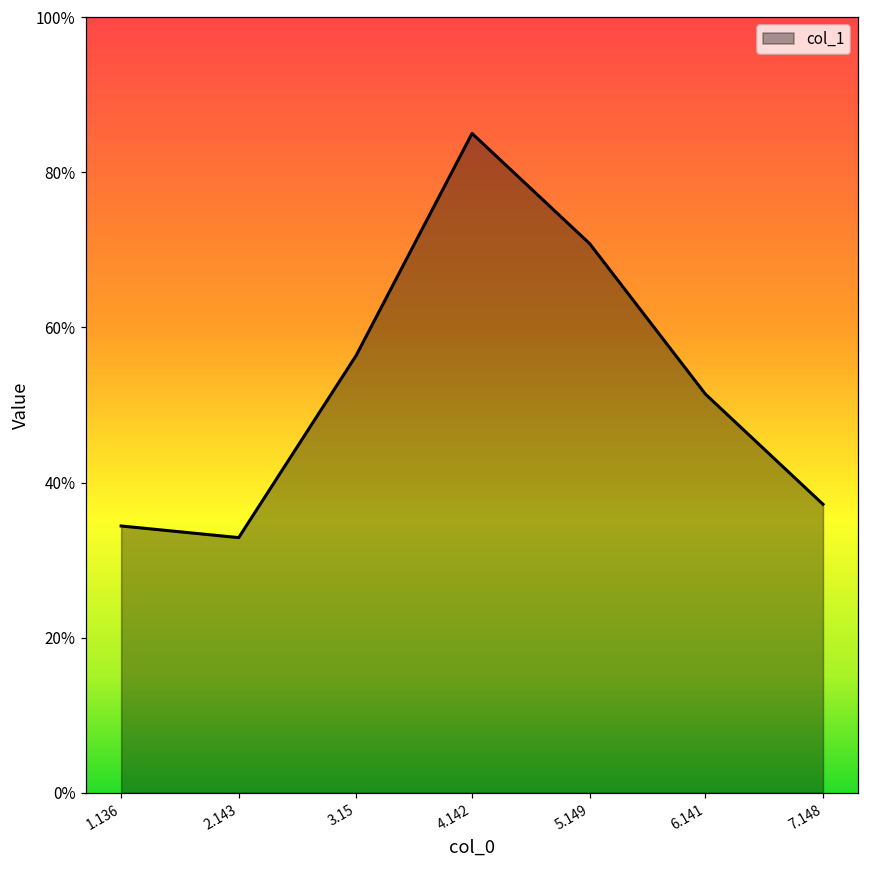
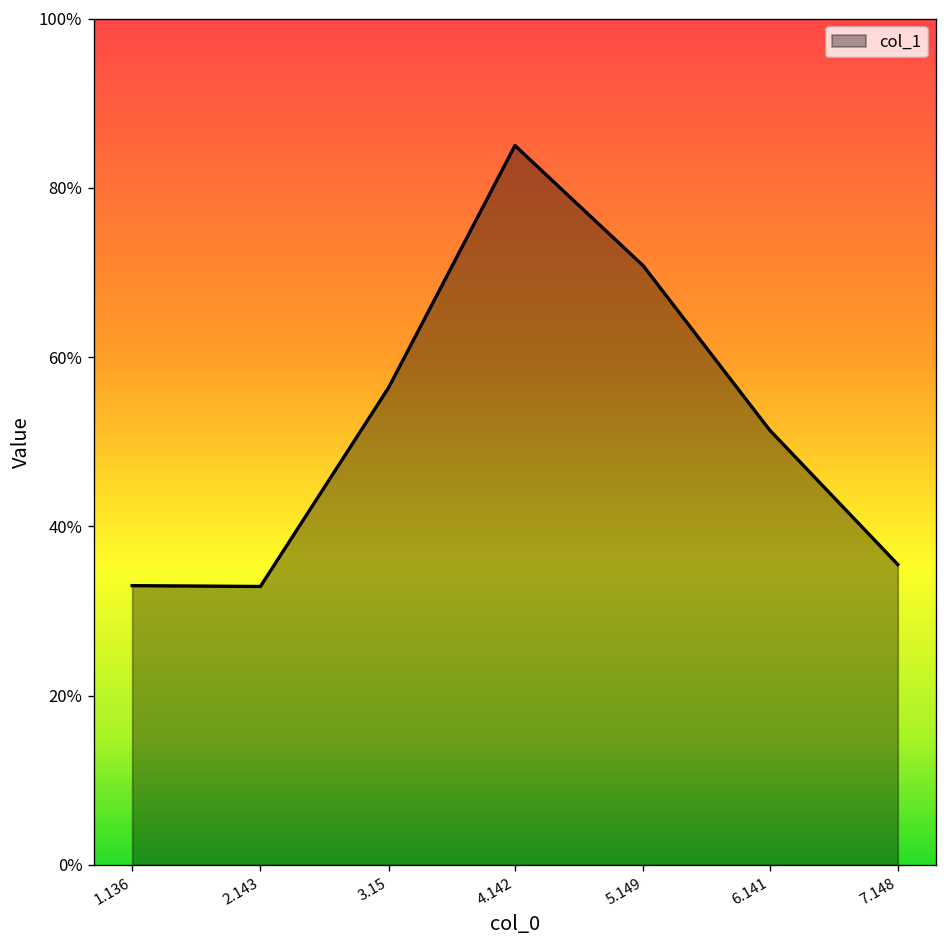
1.136: 34% -> 33%
7.148: 37% -> 36%
